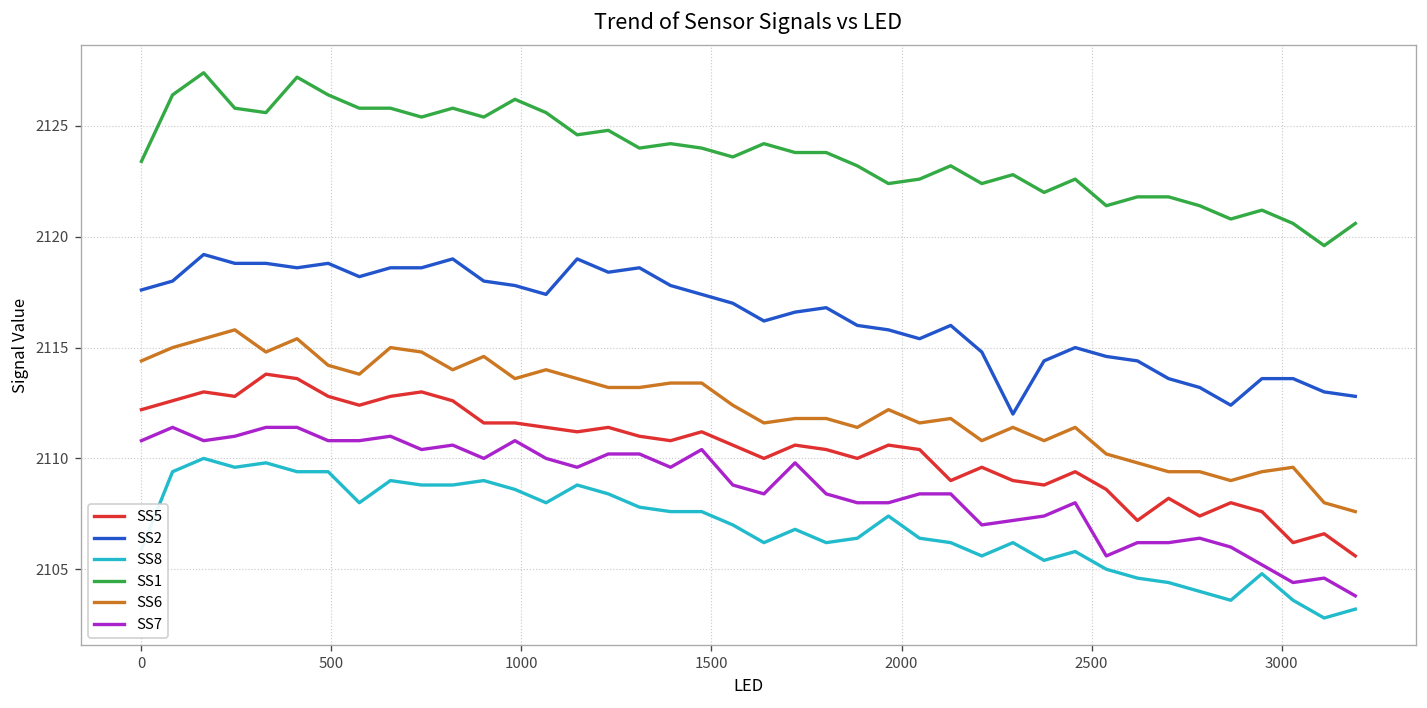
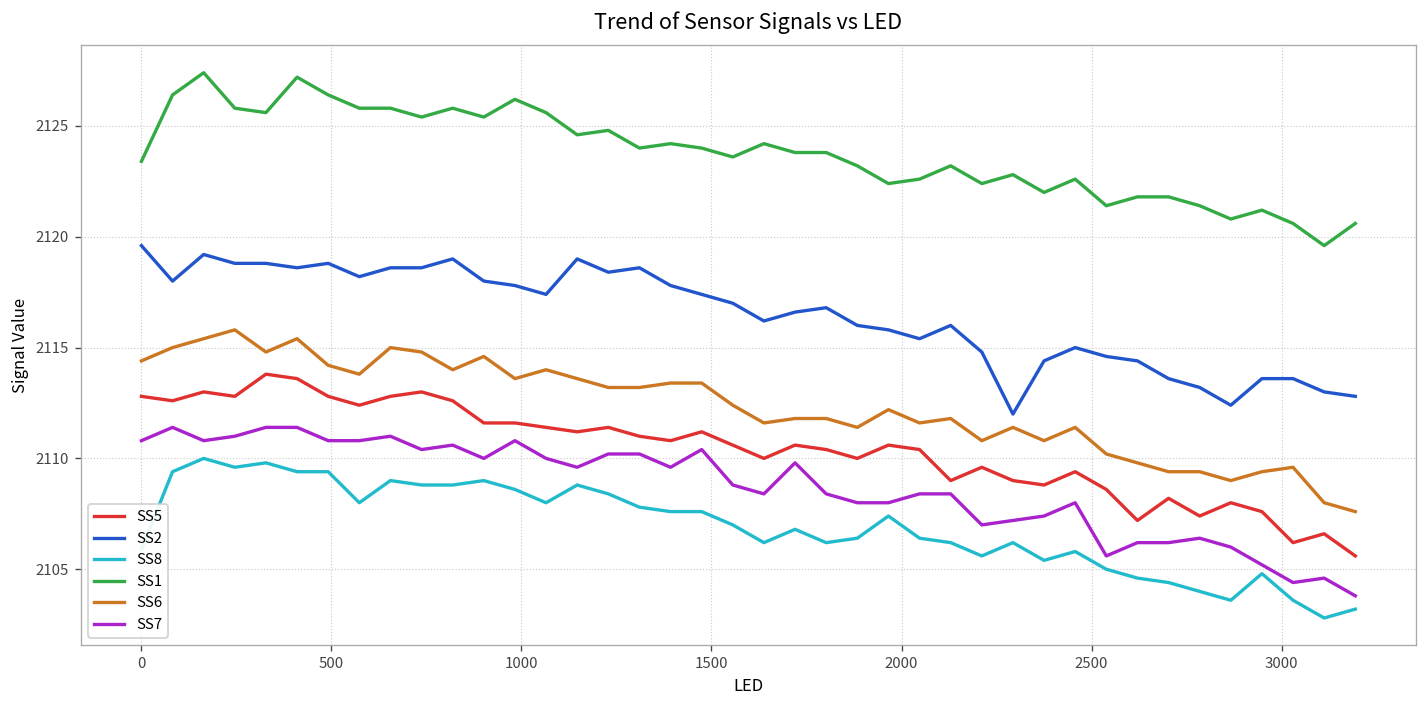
SS5, 0: 2112.2 -> 2112.8
SS2, 0: 2117.6 -> 2119.6
